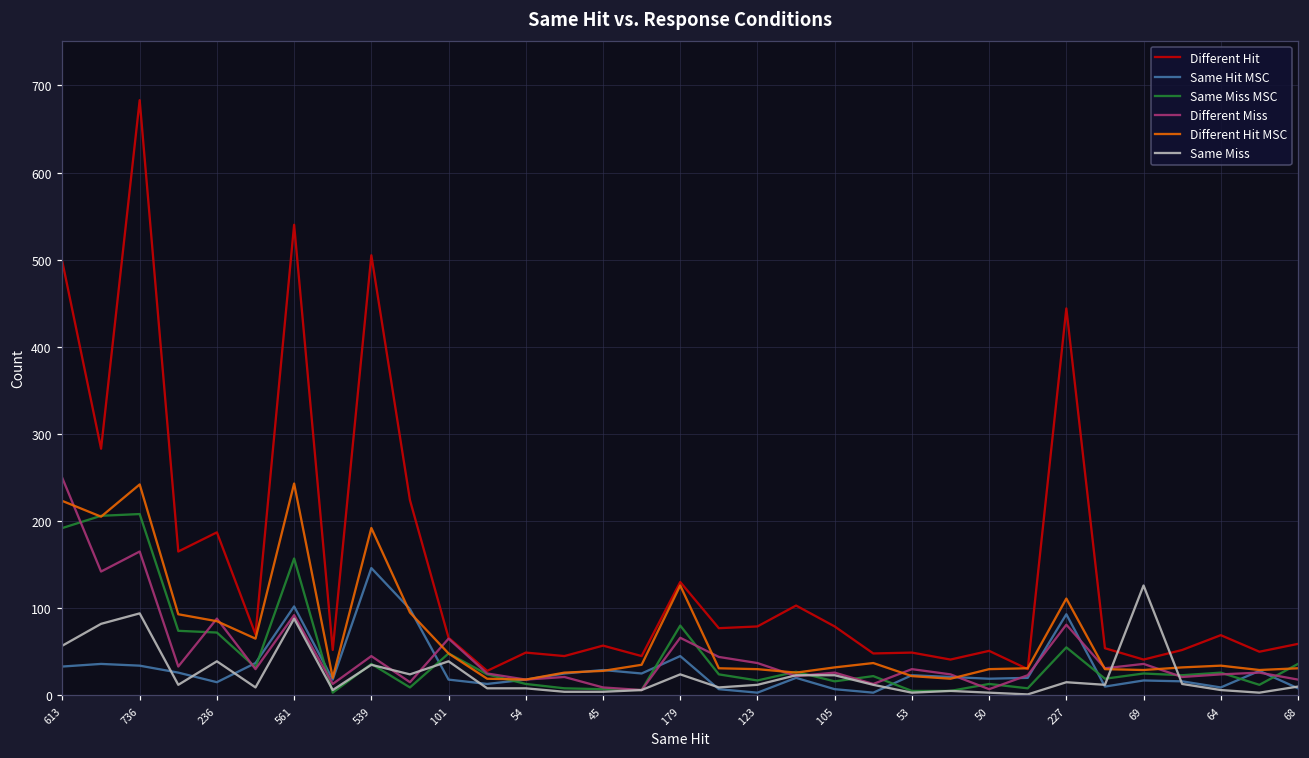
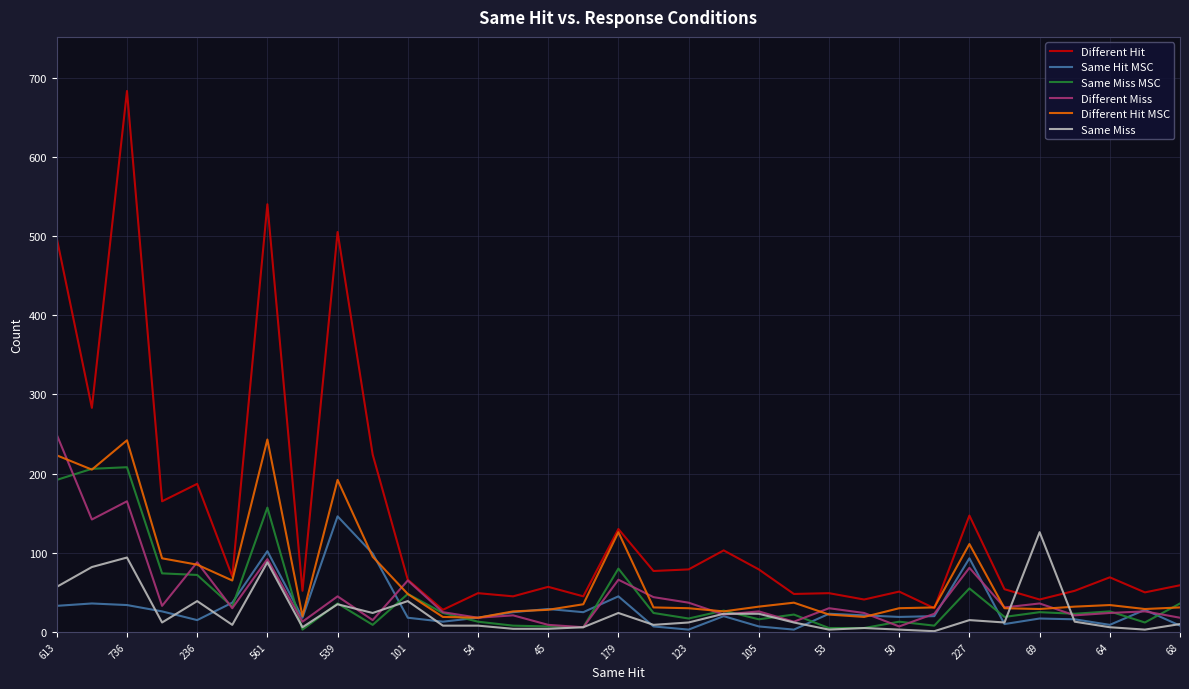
Different Hit, 227: 440 -> 150
